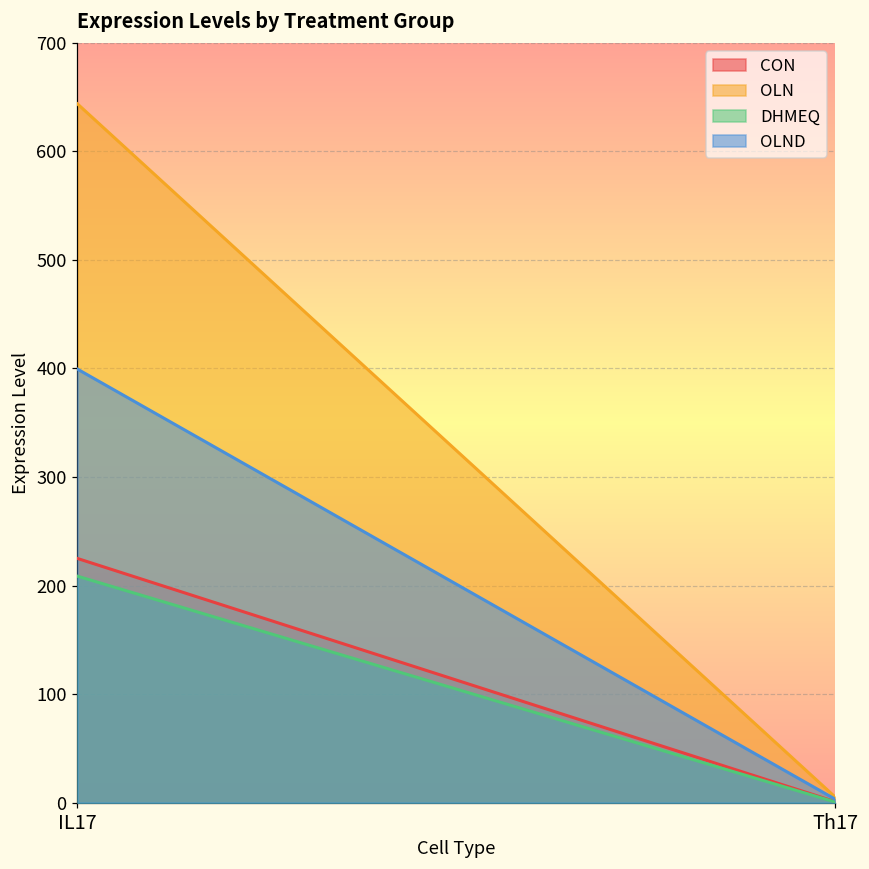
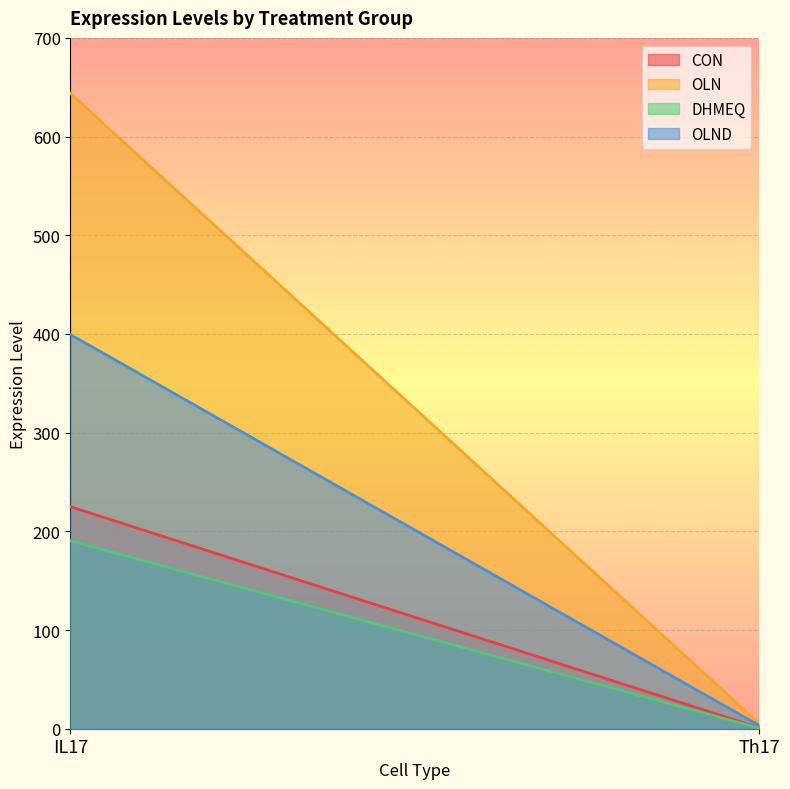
DHMEQ, IL17: 210 -> 190
